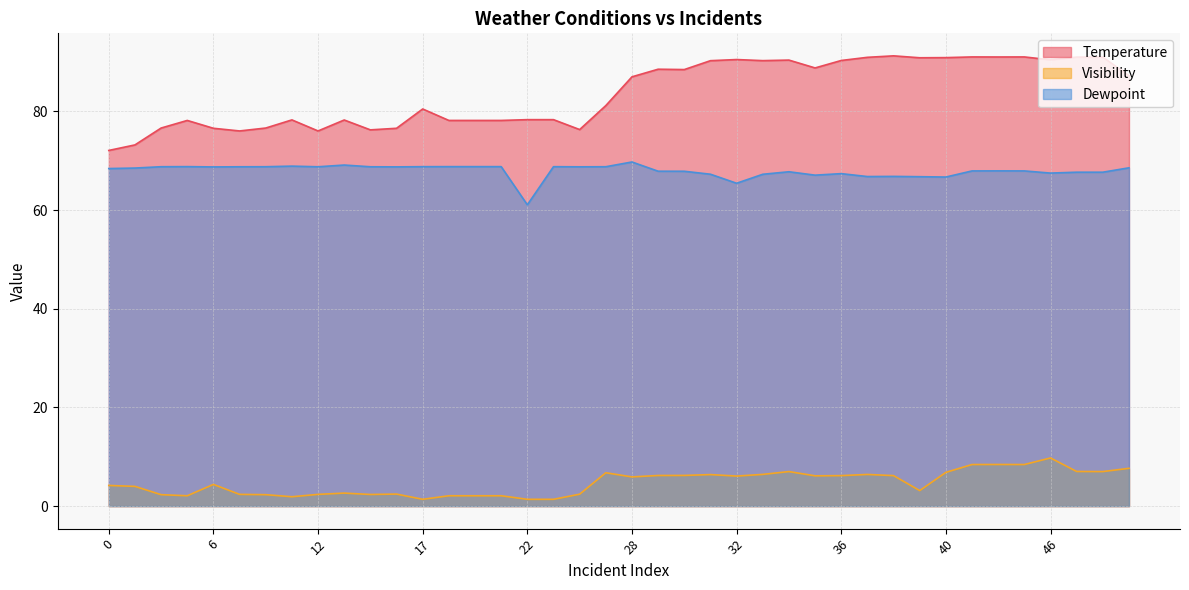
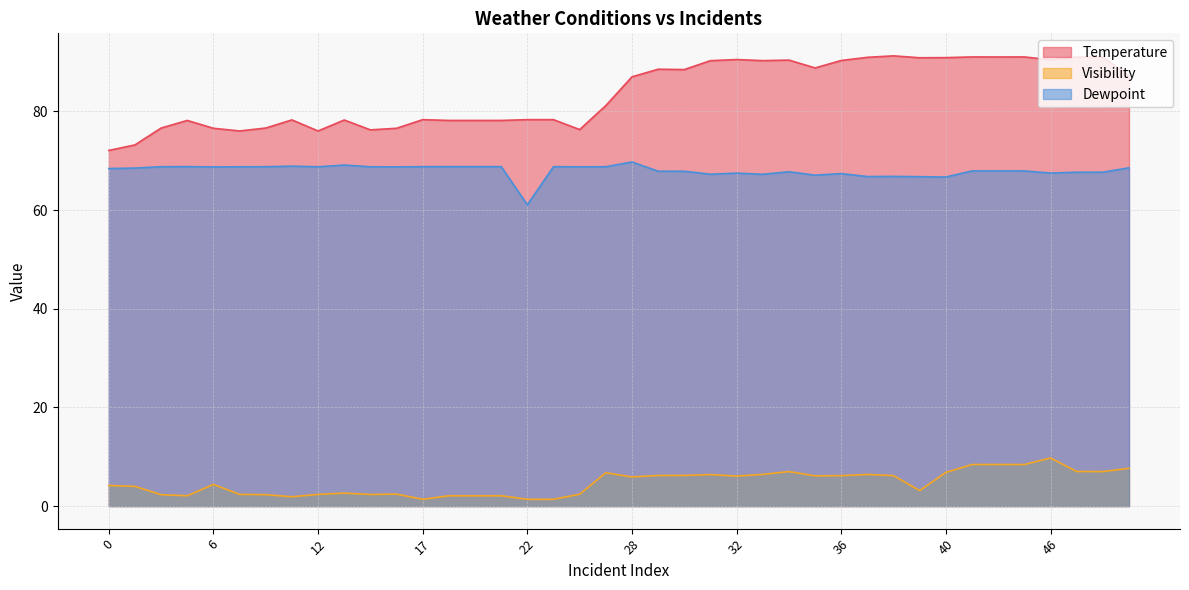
Temperature, 17: 80 -> 78
Dewpoint, 32: 65 -> 67
